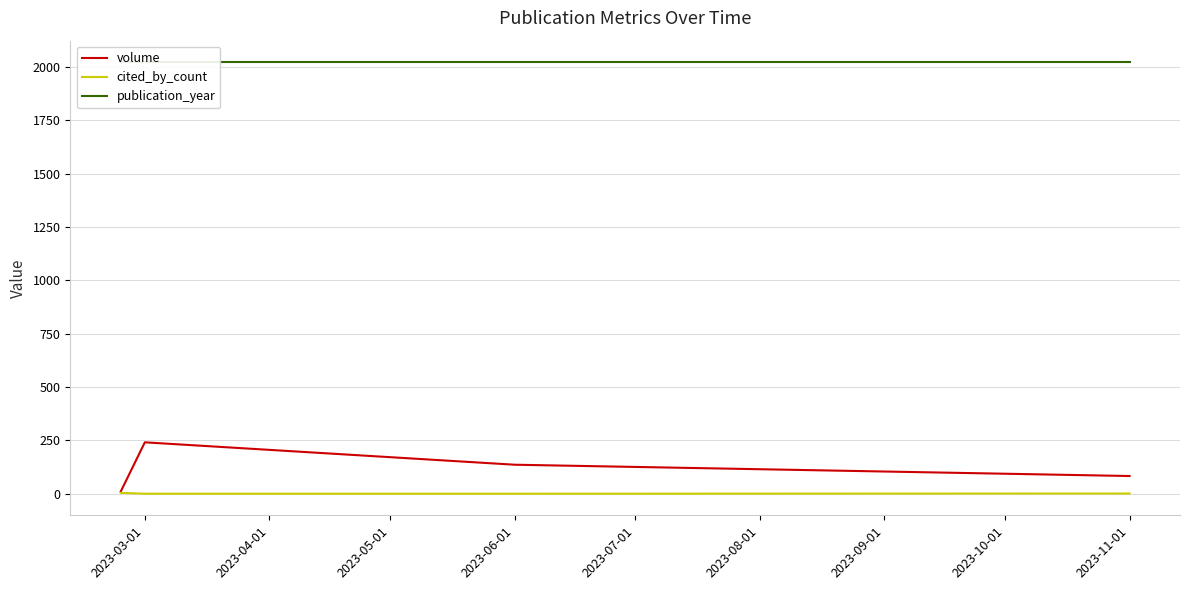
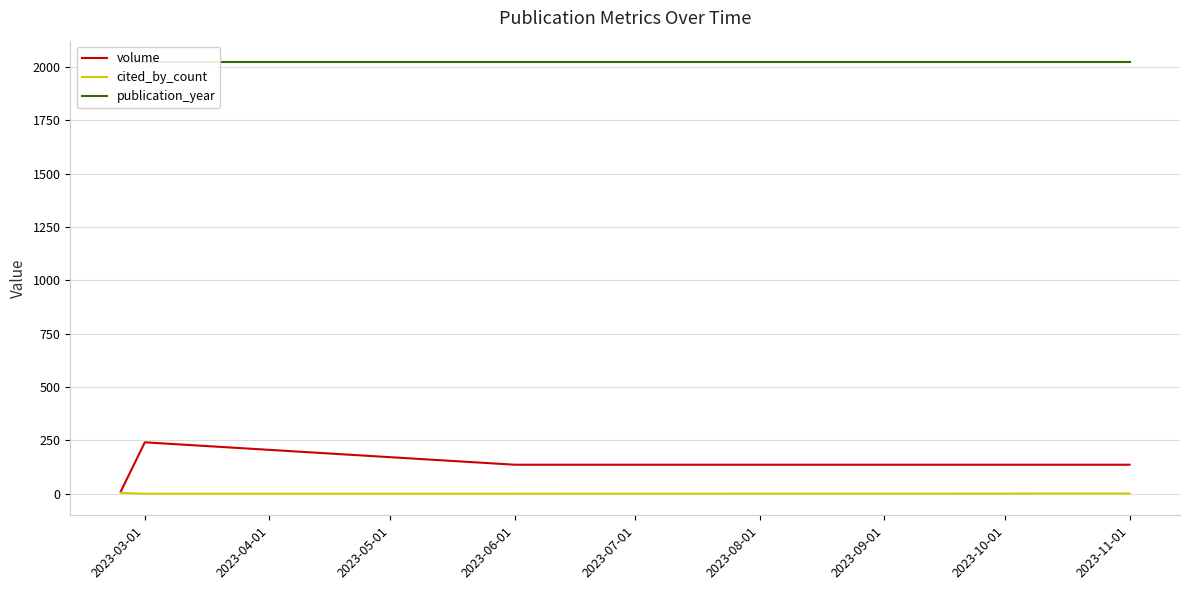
volume, 2023-11-01: 80 -> 140
